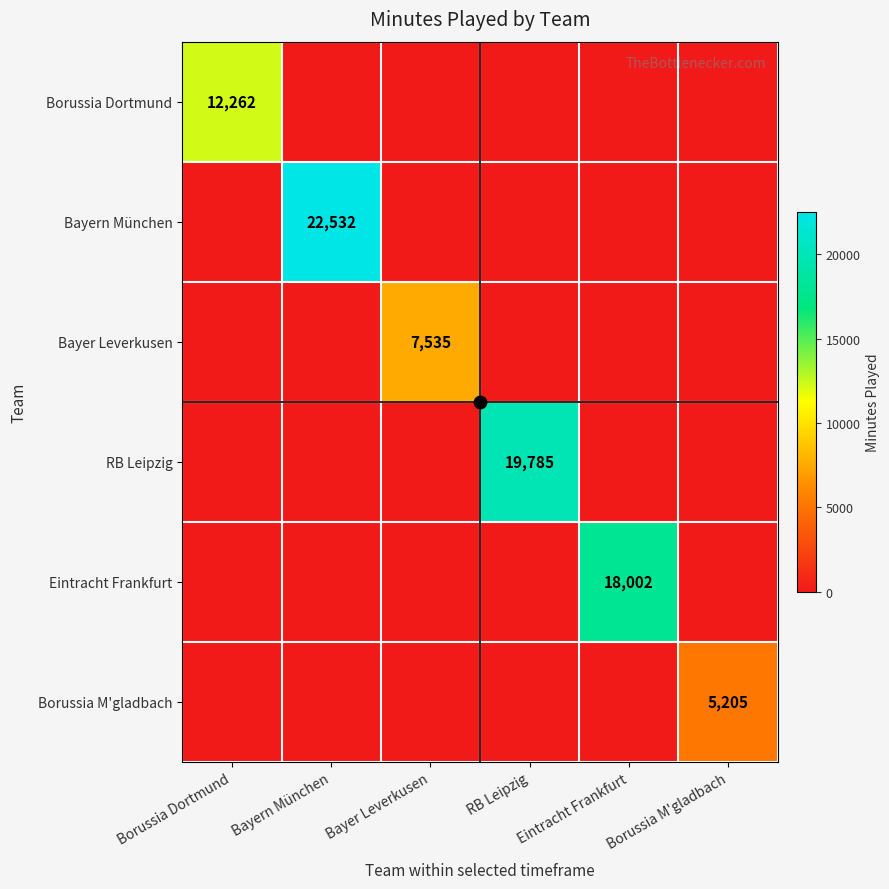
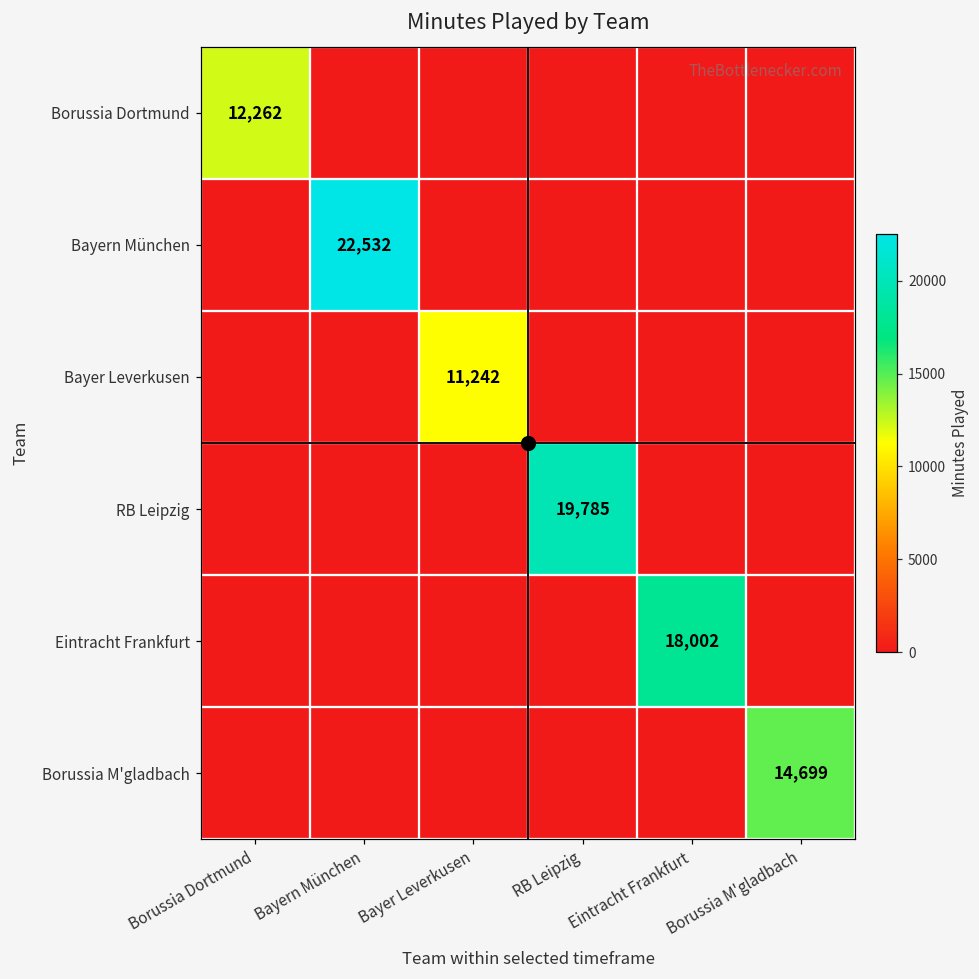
Bayer Leverkusen, Bayer Leverkusen: 7,535 -> 11,242
Borussia M'gladbach, Borussia M'gladbach: 5,205 -> 14,699
